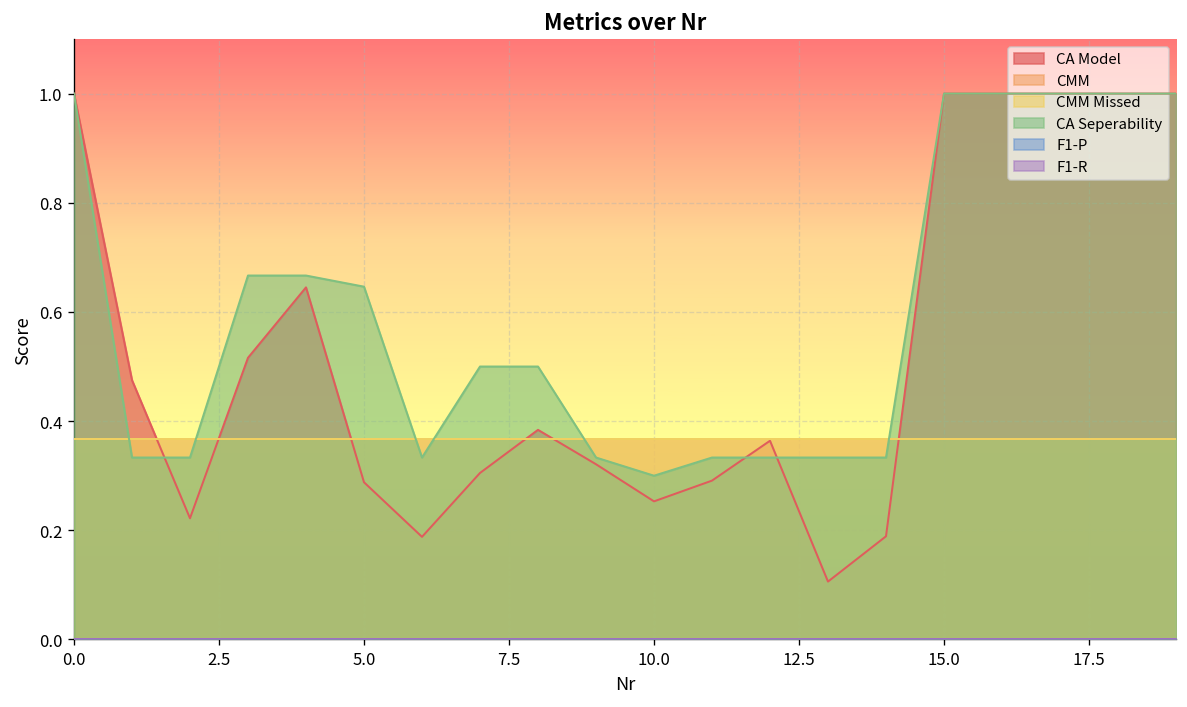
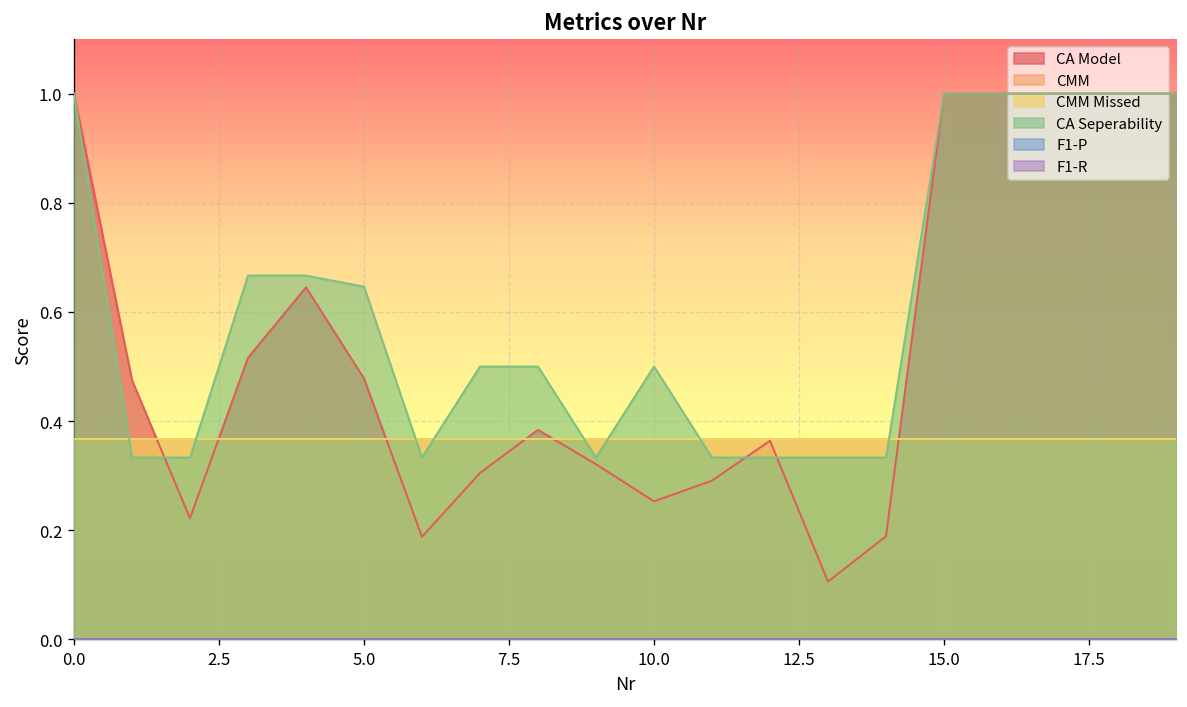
CA Model, 5.0: 0.29 -> 0.48
CA Seperability, 10.0: 0.3 -> 0.5
